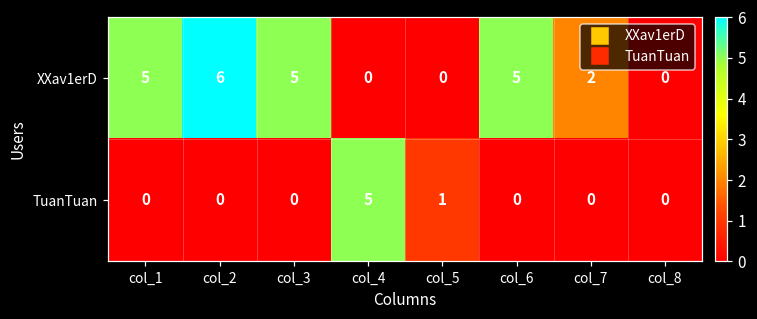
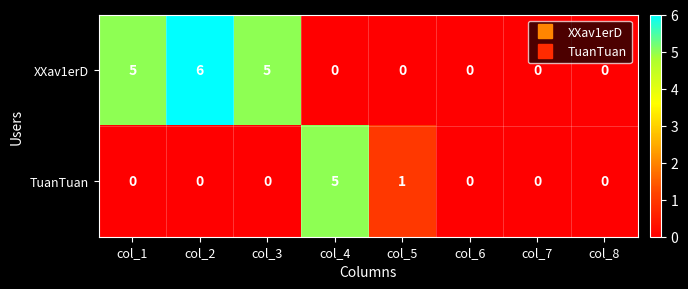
XXav1erD, col_6: 5 -> 0
XXav1erD, col_7: 2 -> 0
